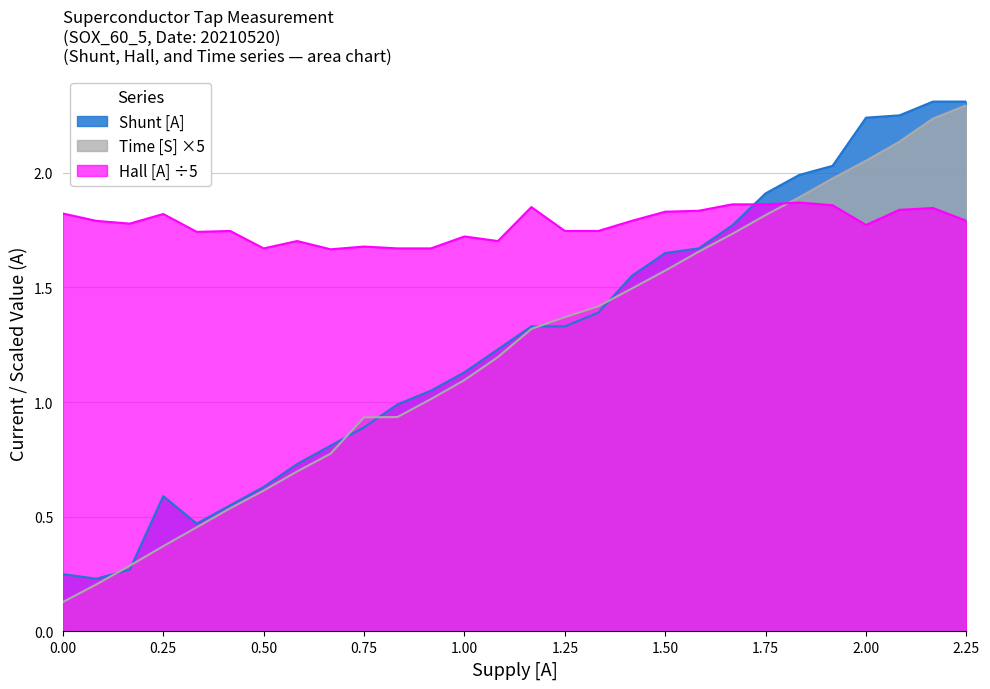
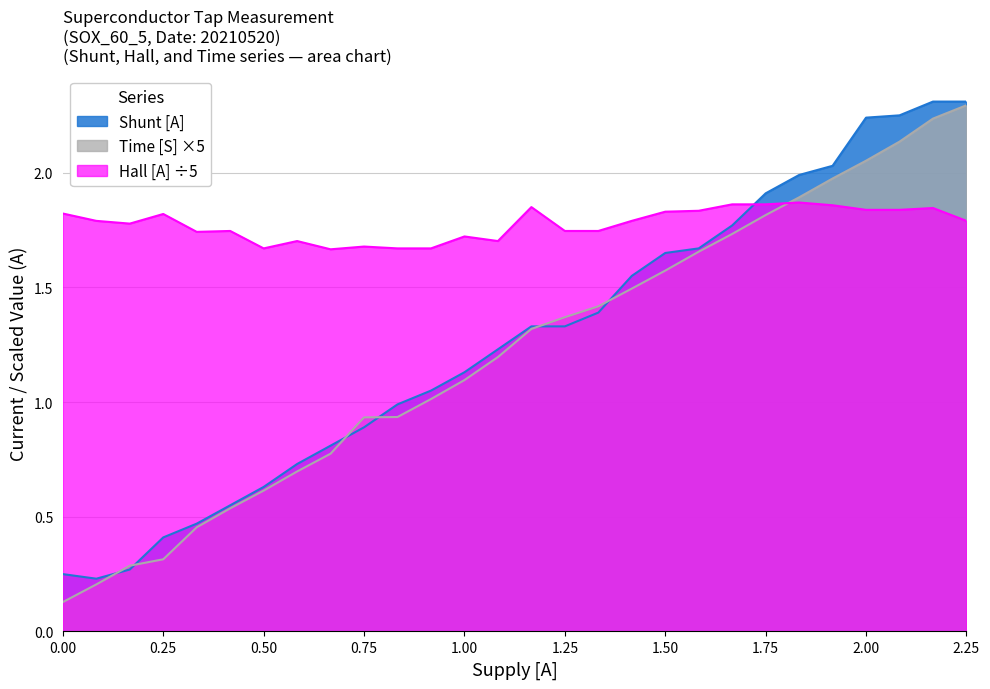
Shunt [A], 0.25: 0.59 -> 0.41
Time [S] ×5, 0.25: 0.37 -> 0.31
Hall [A] ÷5, 2.00: 1.77 -> 1.84
